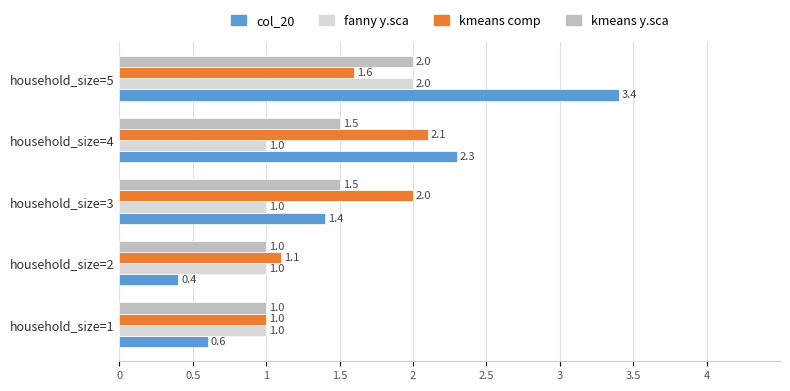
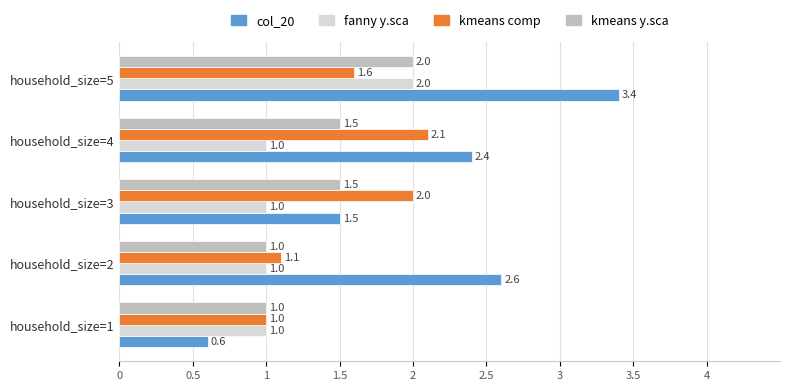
col_20, household_size=4: 2.3 -> 2.4
col_20, household_size=3: 1.4 -> 1.5
col_20, household_size=2: 0.4 -> 2.6
